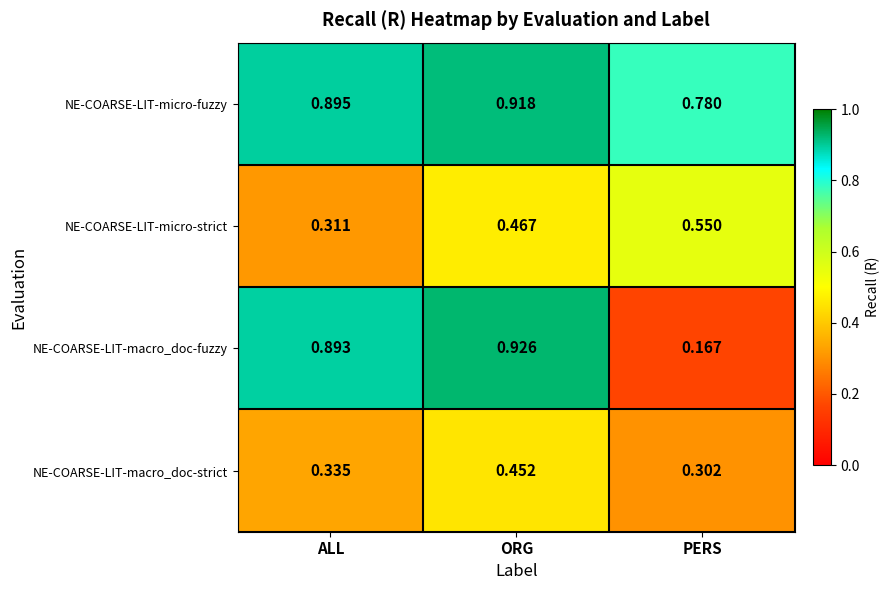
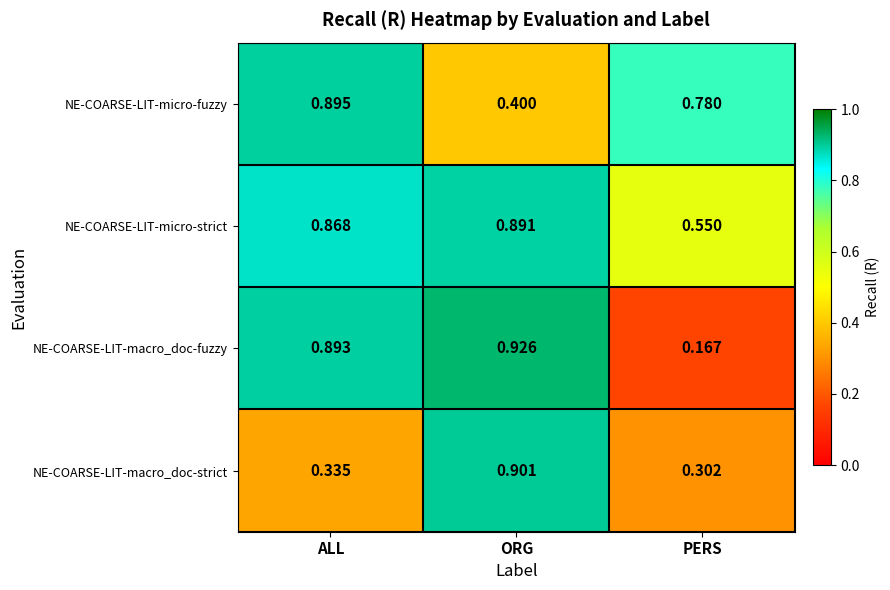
NE-COARSE-LIT-micro-fuzzy, ORG: 0.918 -> 0.400
NE-COARSE-LIT-micro-strict, ALL: 0.311 -> 0.868
NE-COARSE-LIT-micro-strict, ORG: 0.467 -> 0.891
NE-COARSE-LIT-macro_doc-strict, ORG: 0.452 -> 0.901
